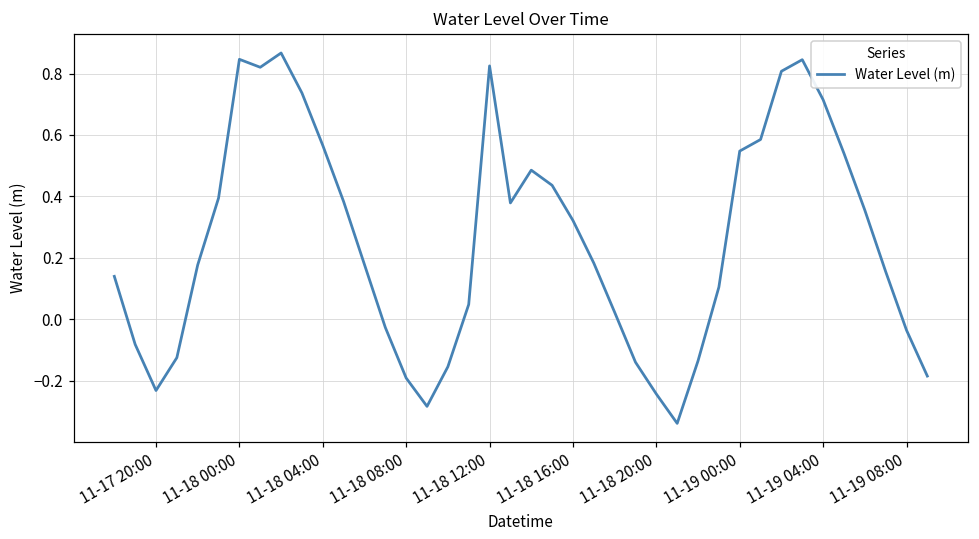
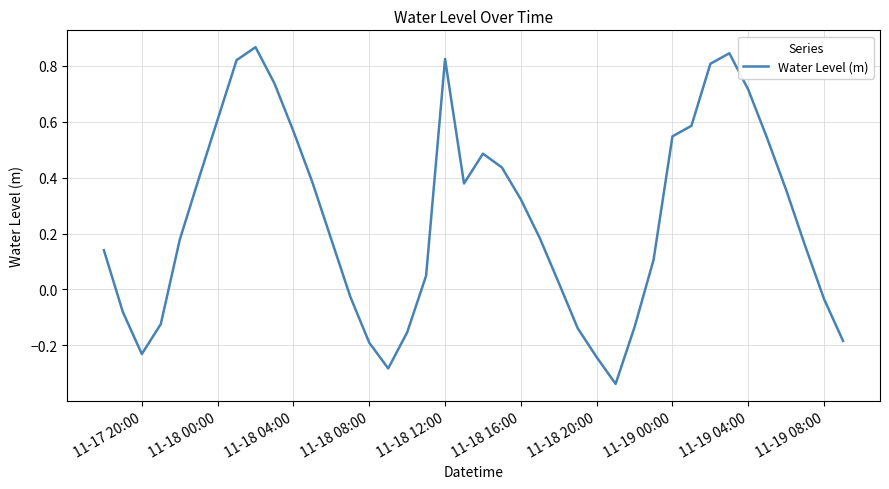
11-18 00:00: 0.85 -> 0.61
